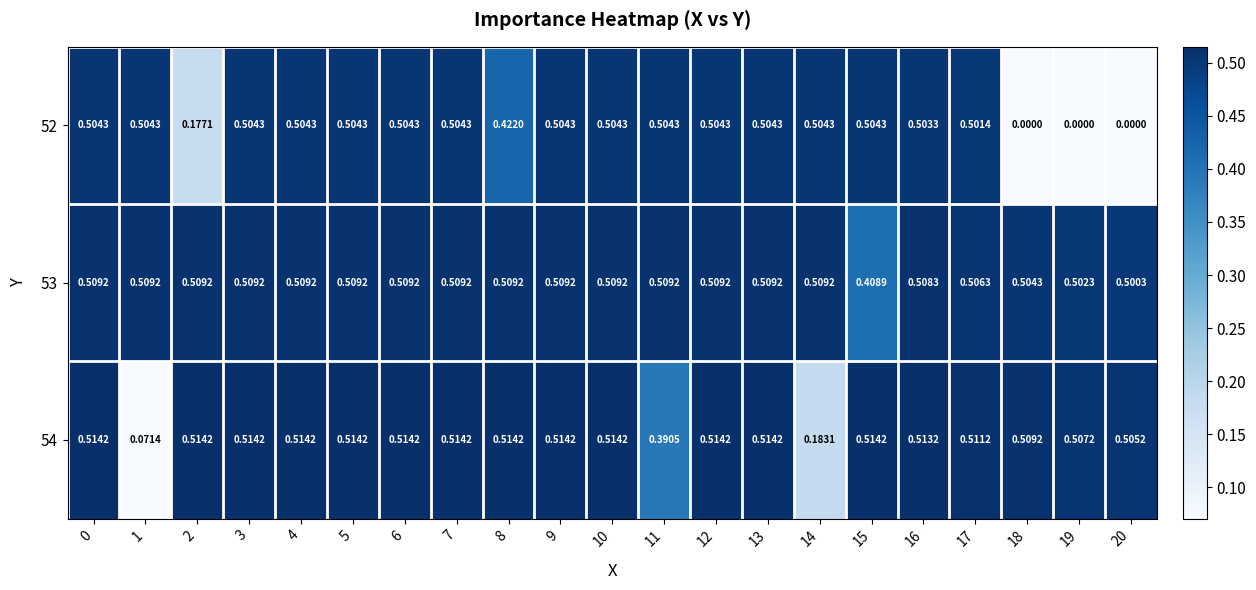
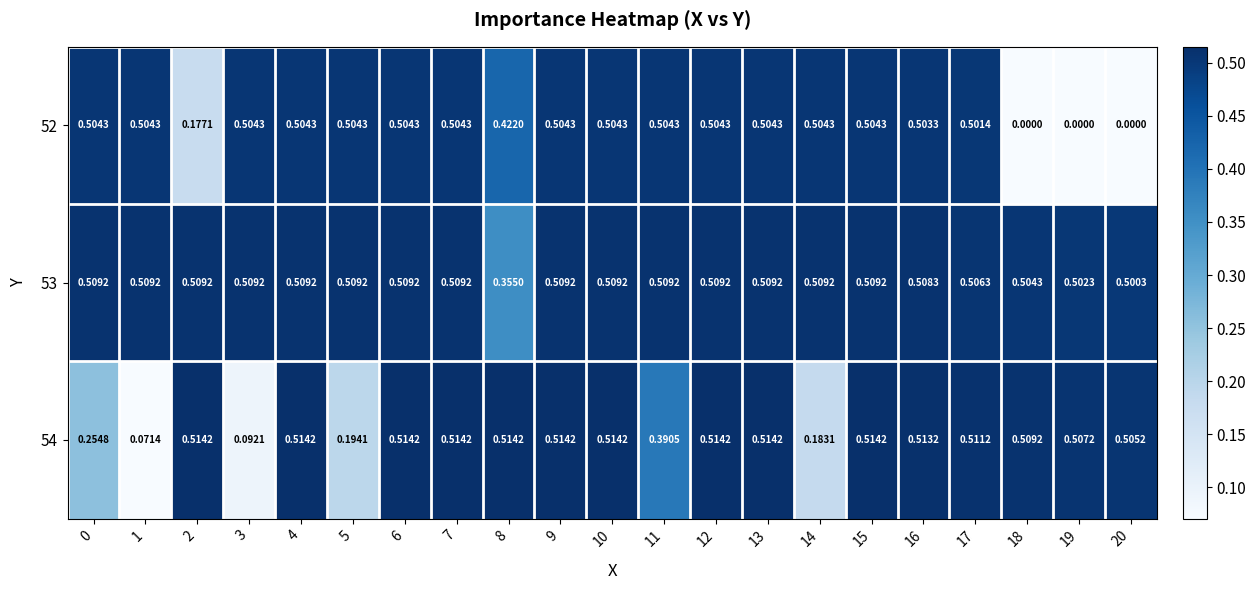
53, 8: 0.5092 -> 0.3550
53, 15: 0.4089 -> 0.5092
54, 0: 0.5142 -> 0.2548
54, 3: 0.5142 -> 0.0921
54, 5: 0.5142 -> 0.1941
